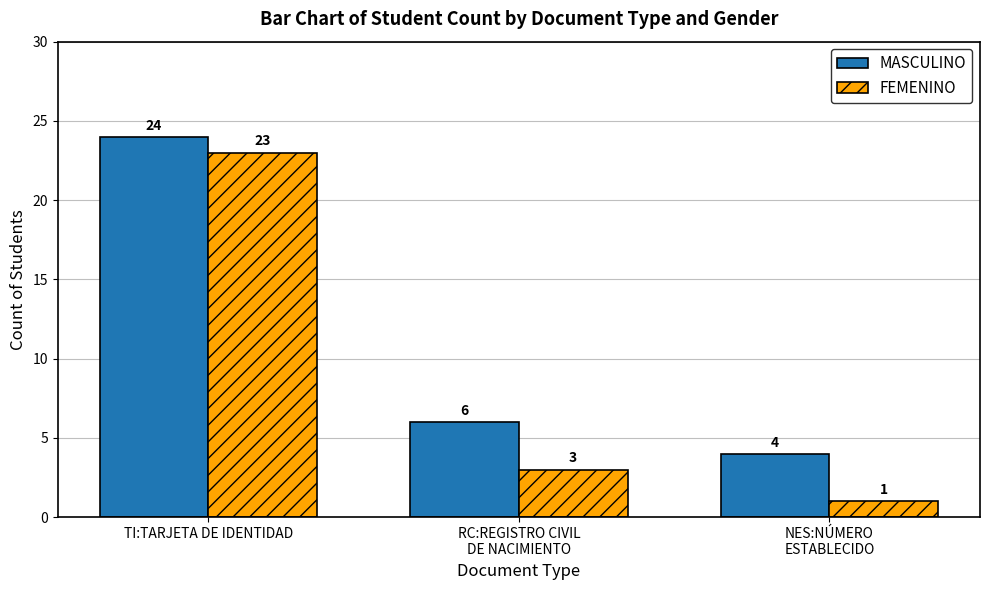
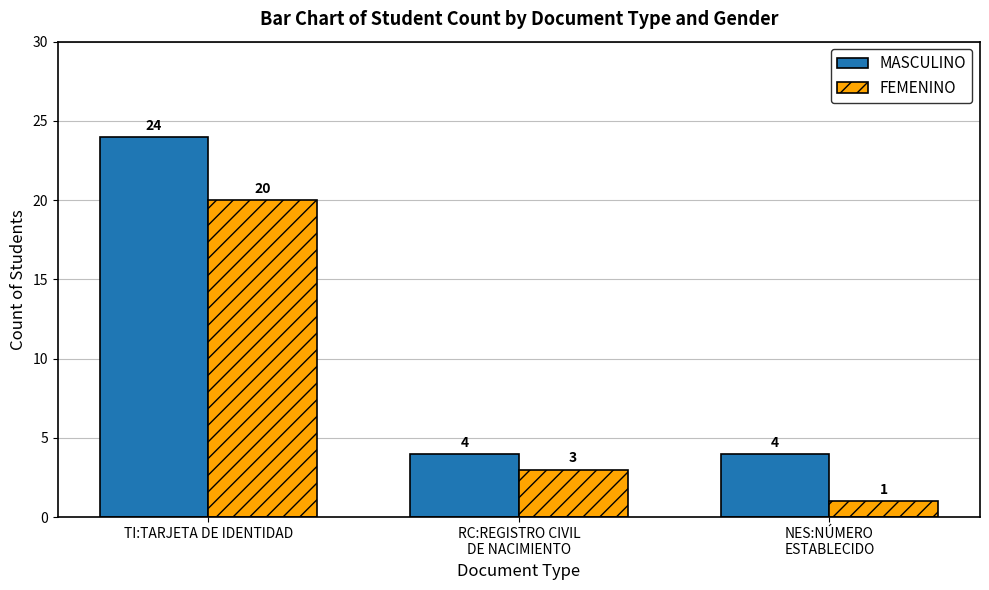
FEMENINO, TI:TARJETA DE IDENTIDAD: 23 -> 20
MASCULINO, RC:REGISTRO CIVIL DE NACIMIENTO: 6 -> 4
